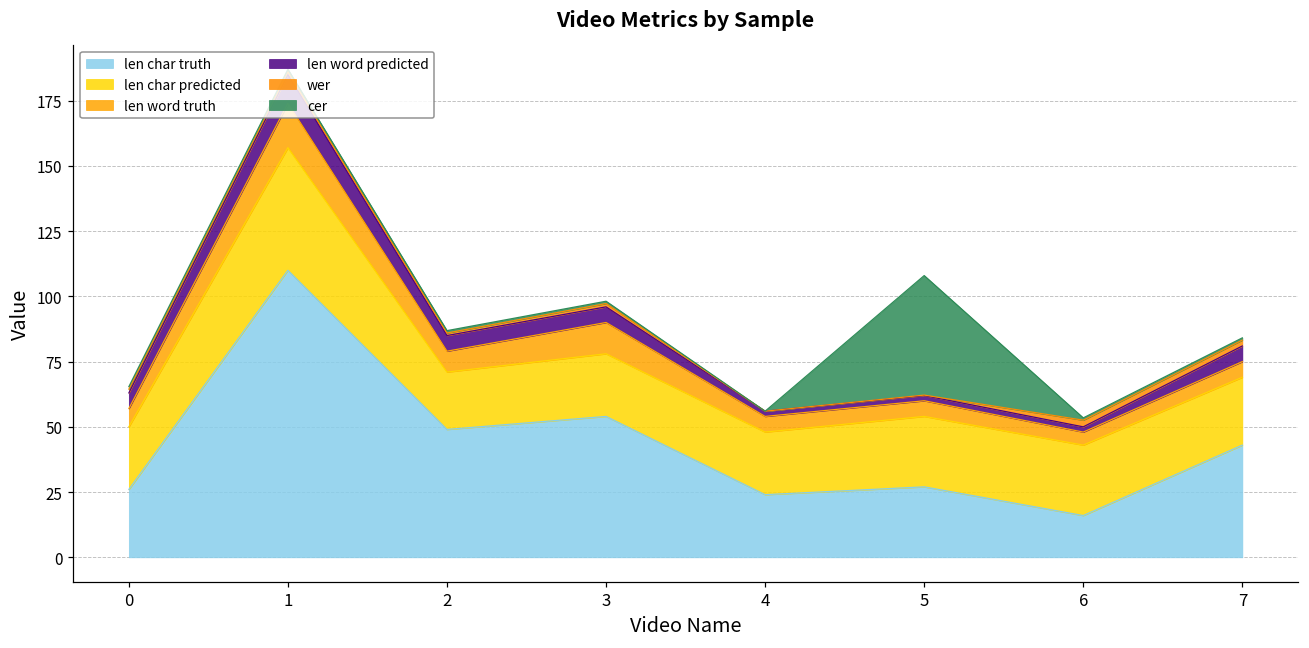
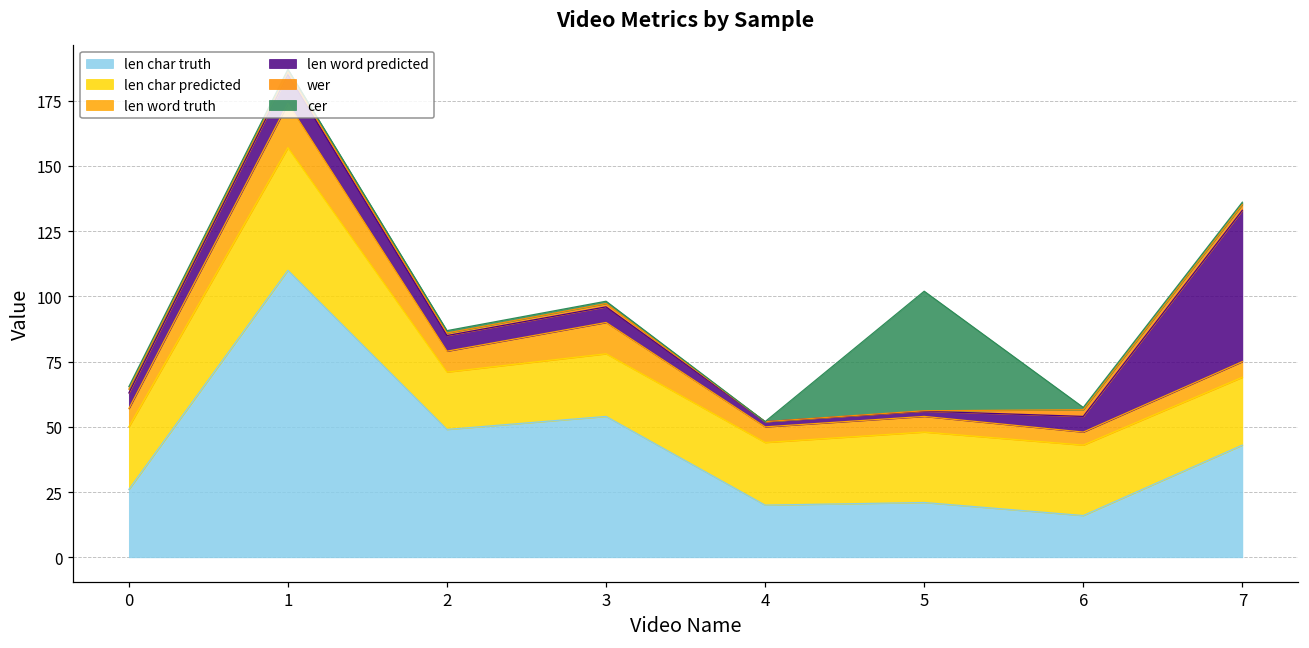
len char truth, 4: 24 -> 20
len char truth, 5: 27 -> 21
len word predicted, 6: 2 -> 6
len word predicted, 7: 6 -> 58
